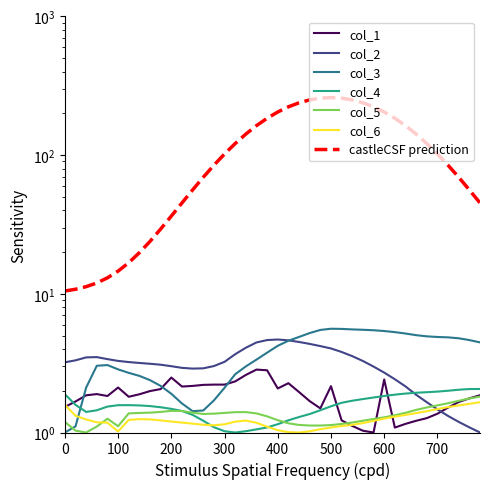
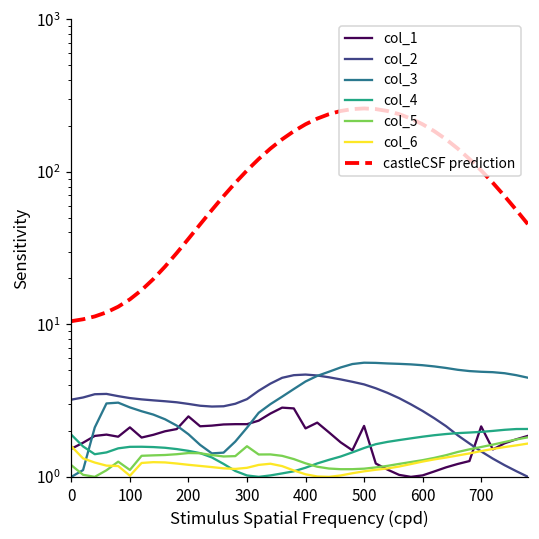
col_5, 300: 1.4 -> 1.6
col_1, 600: 2.4 -> 1.0
col_1, 700: 1.4 -> 2.1
